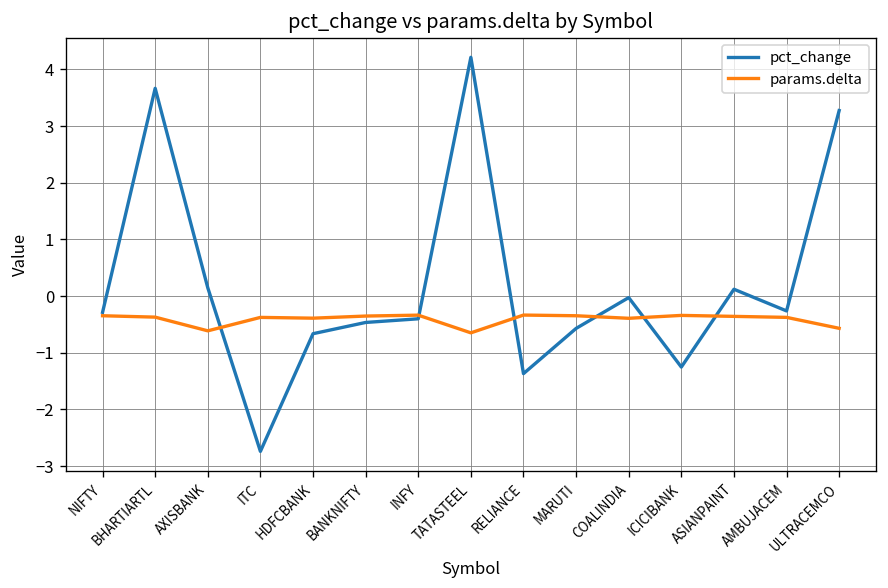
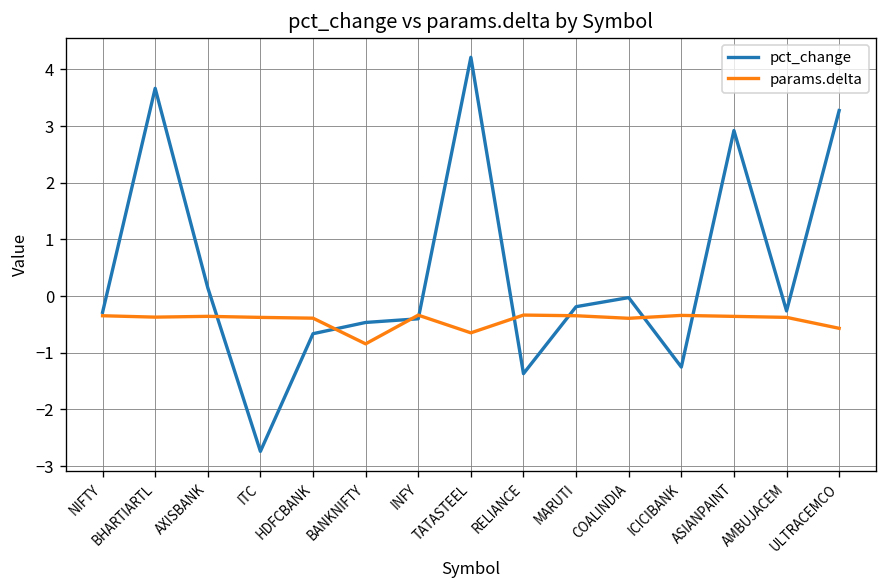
params.delta, AXISBANK: -0.6 -> -0.4
params.delta, BANKNIFTY: -0.4 -> -0.8
pct_change, MARUTI: -0.6 -> -0.2
pct_change, ASIANPAINT: 0.1 -> 2.9
